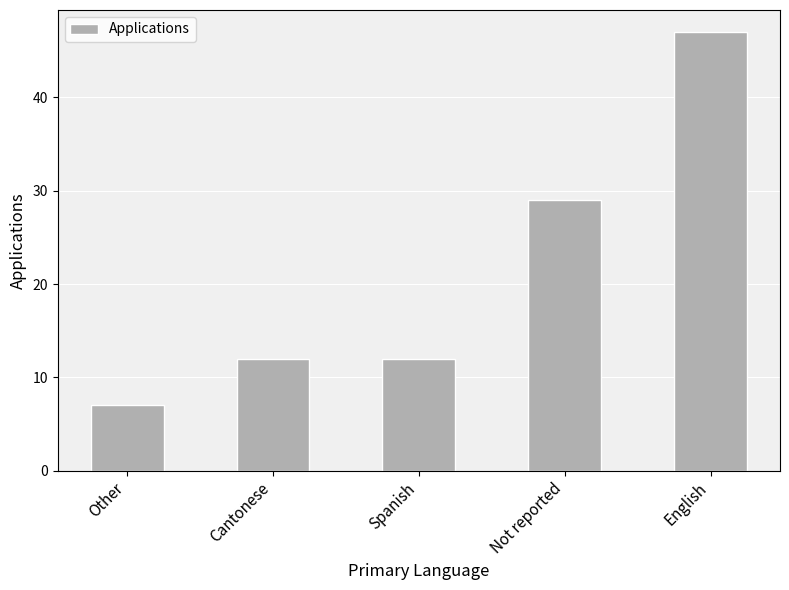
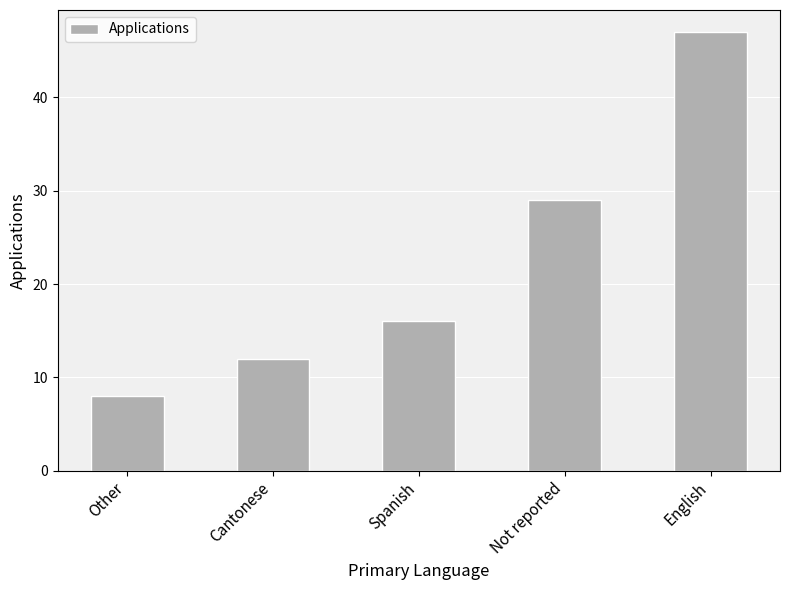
Other: 7 -> 8
Spanish: 12 -> 16
